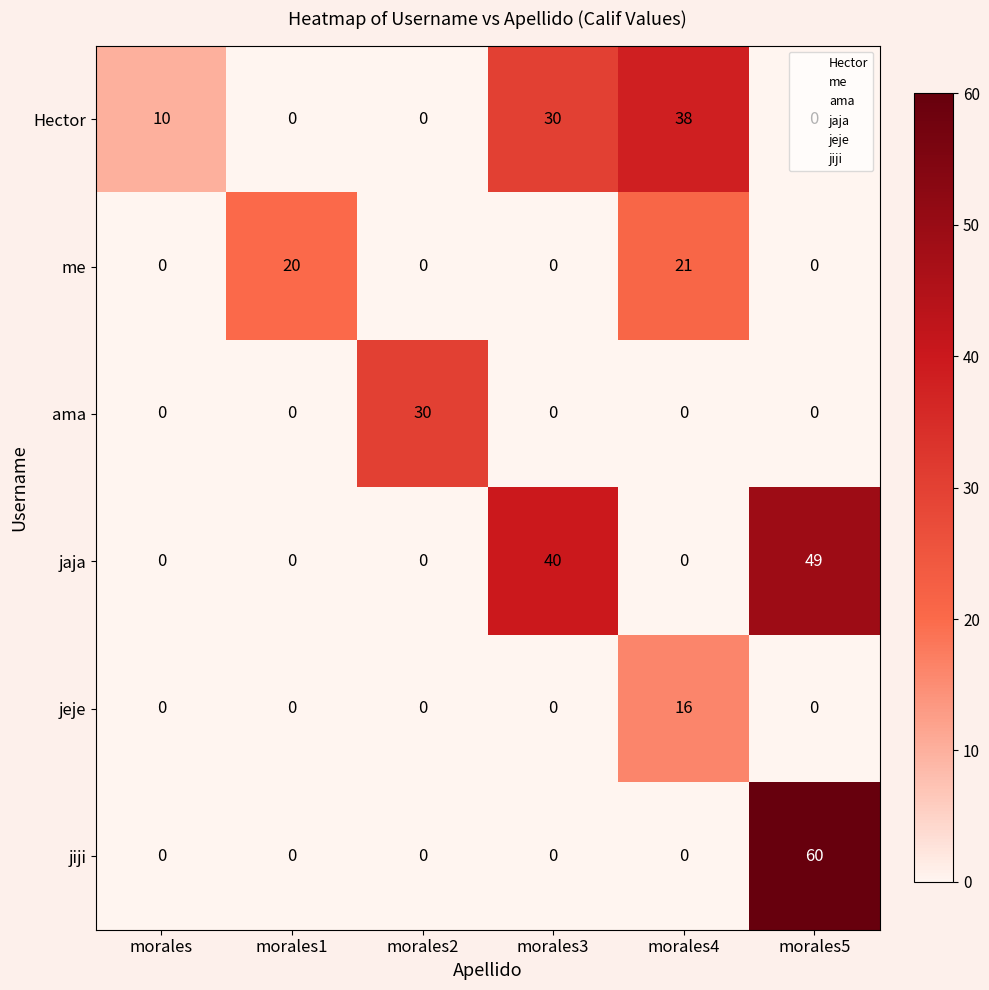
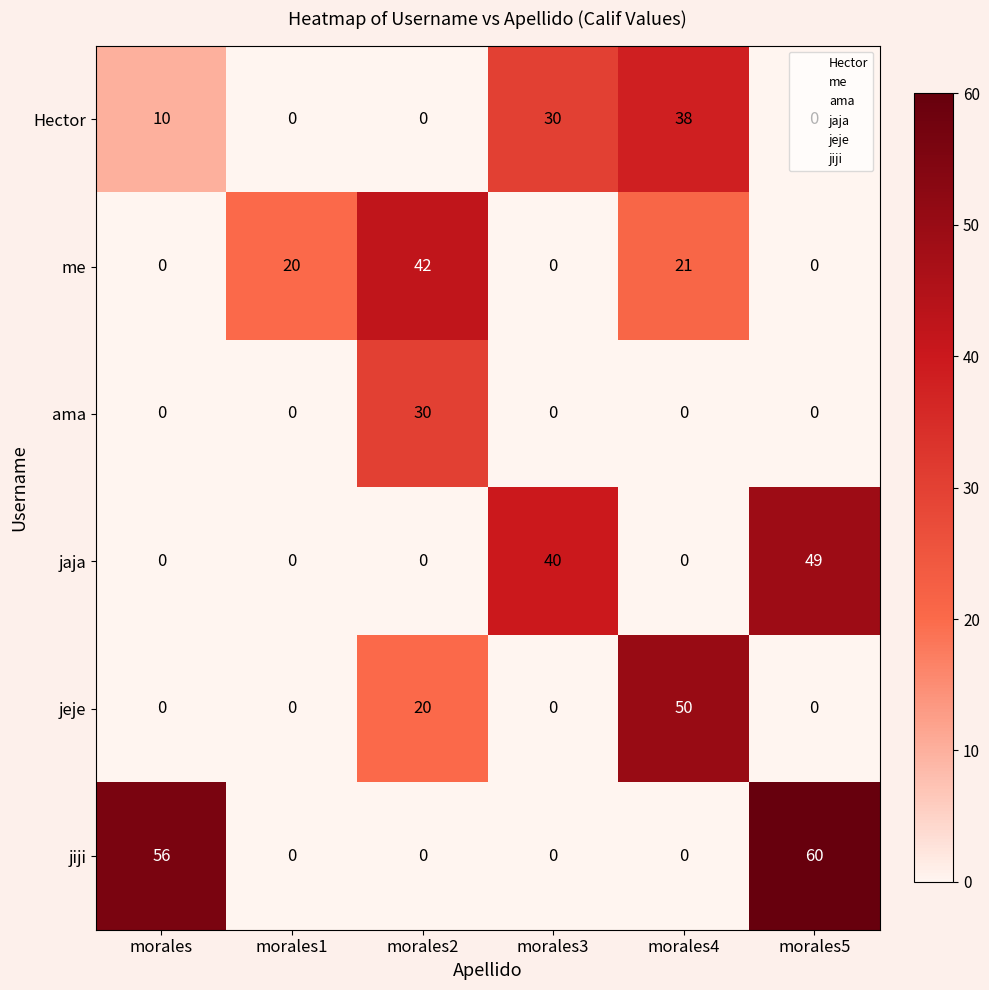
me, morales2: 0 -> 42
jeje, morales2: 0 -> 20
jeje, morales4: 16 -> 50
jiji, morales: 0 -> 56
